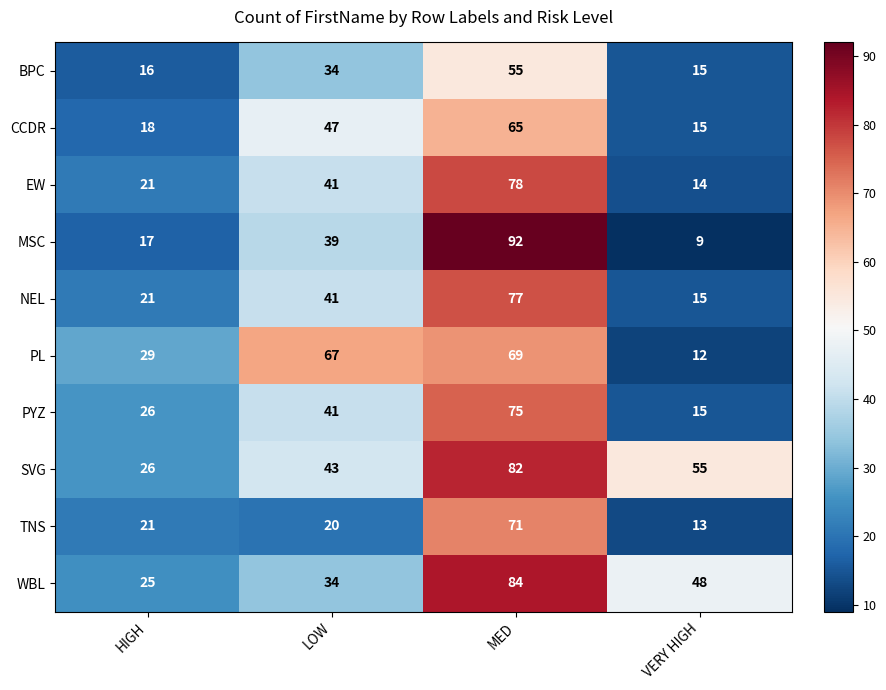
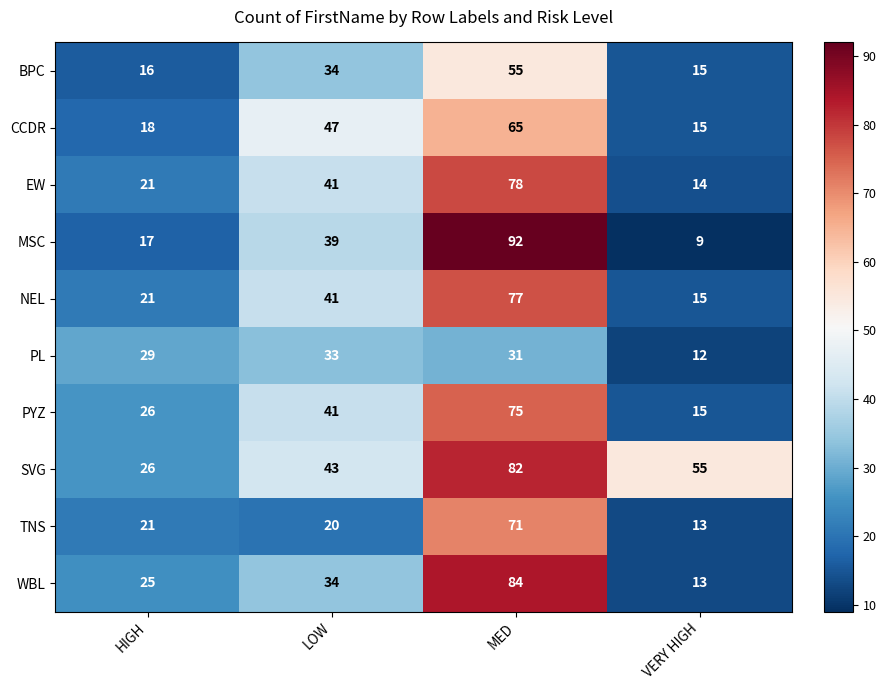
PL, LOW: 67 -> 33
PL, MED: 69 -> 31
WBL, VERY HIGH: 48 -> 13
